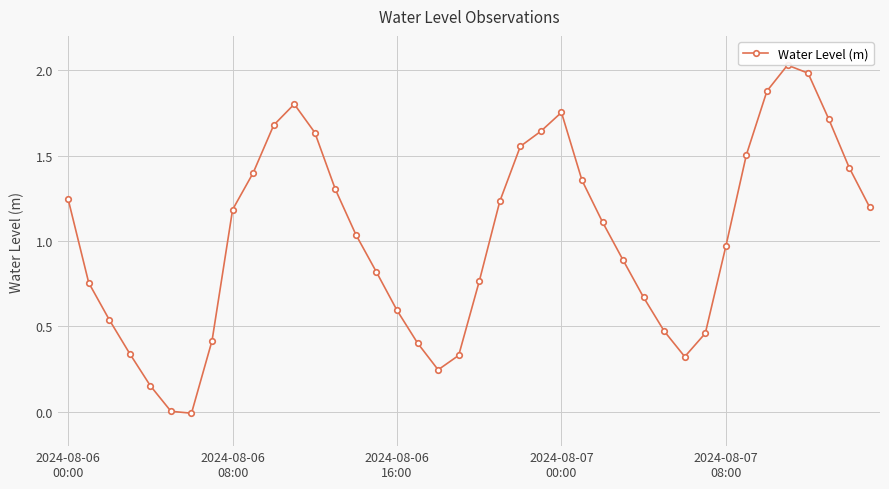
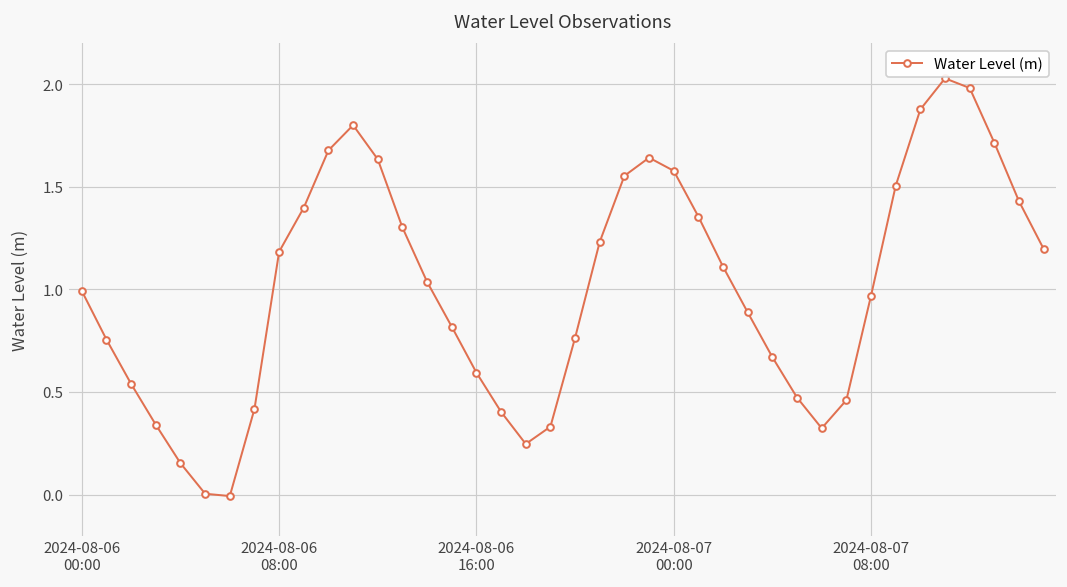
2024-08-06 00:00: 1.24 -> 0.99
2024-08-07 00:00: 1.75 -> 1.58
